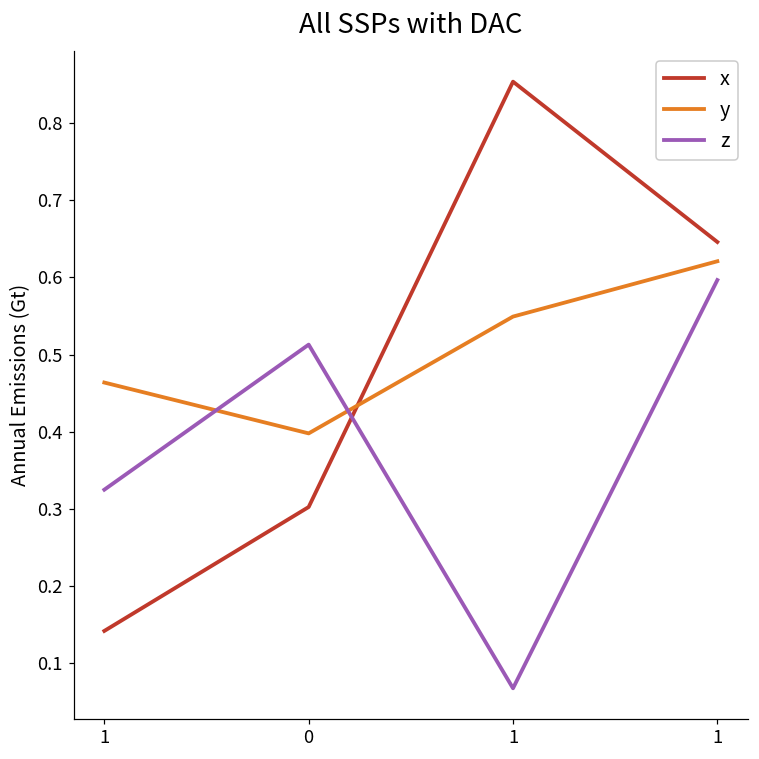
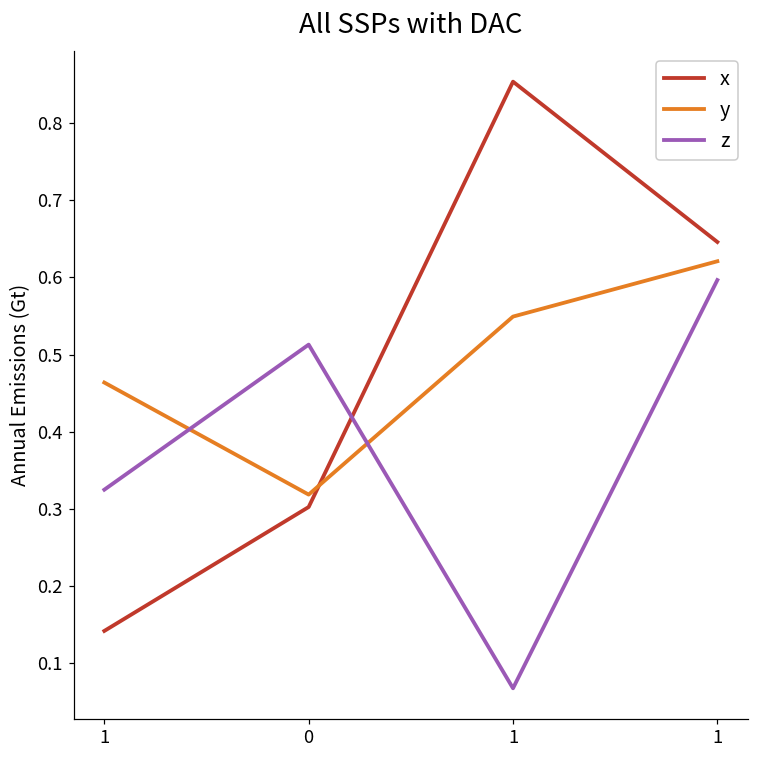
y, 0: 0.40 -> 0.32
